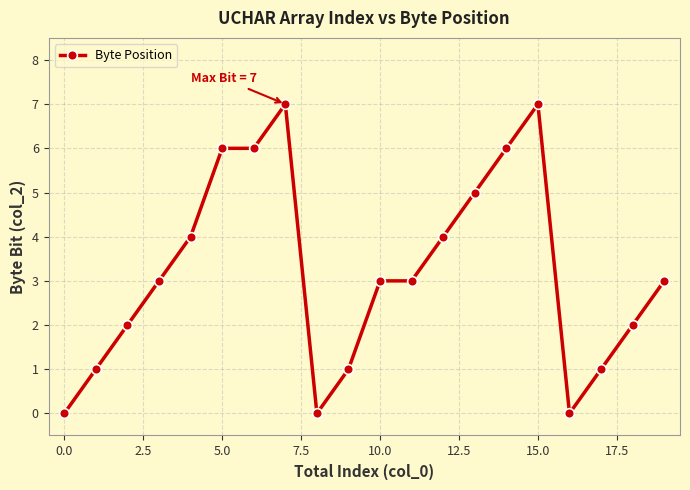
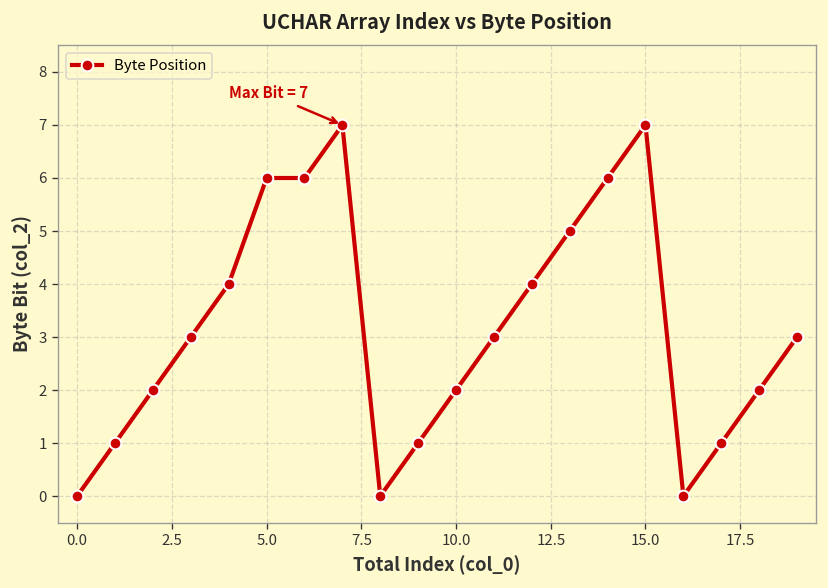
10.0: 3 -> 2
